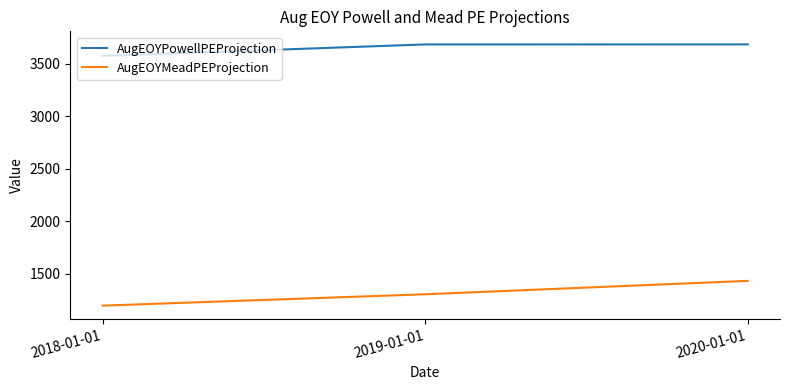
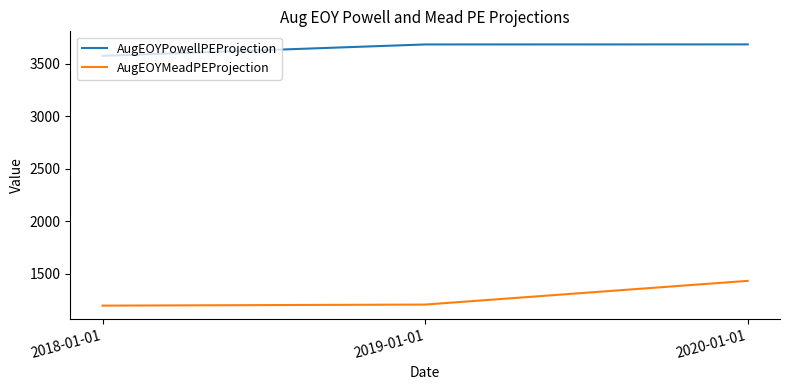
AugEOYMeadPEProjection, 2019-01-01: 1310 -> 1210
